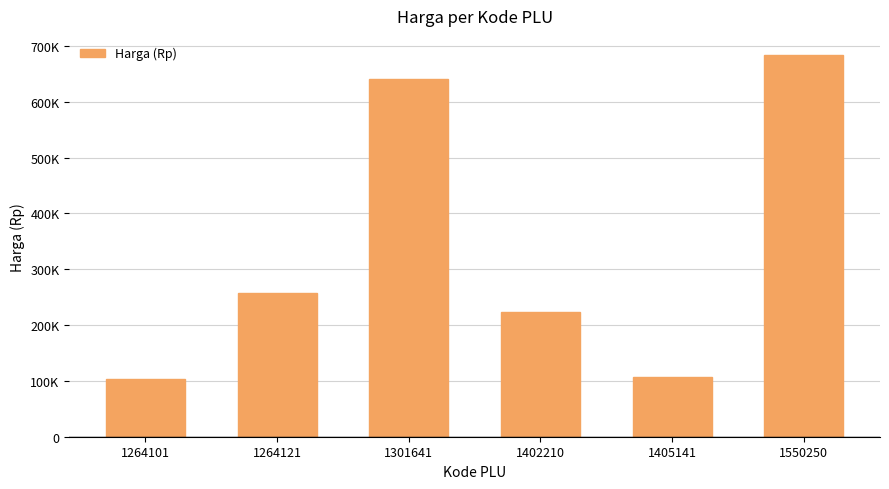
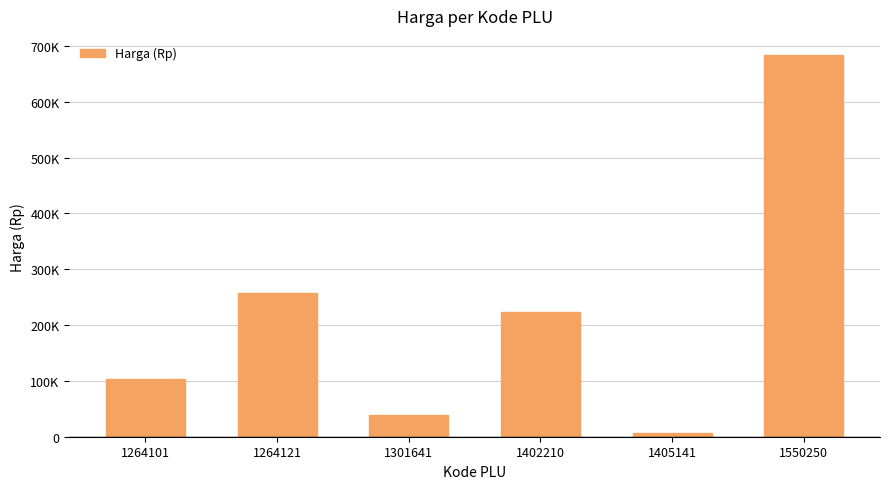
1301641: 640000 -> 40000
1405141: 110000 -> 10000
